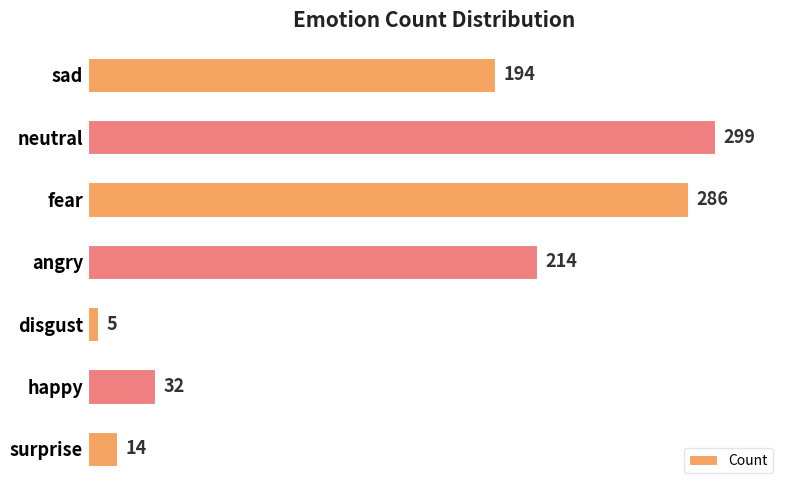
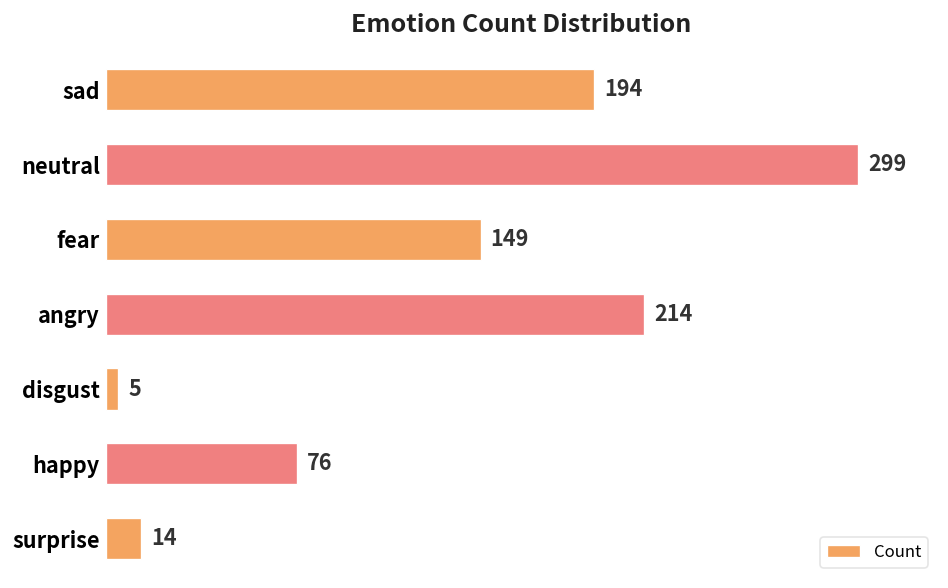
fear: 286 -> 149
happy: 32 -> 76
